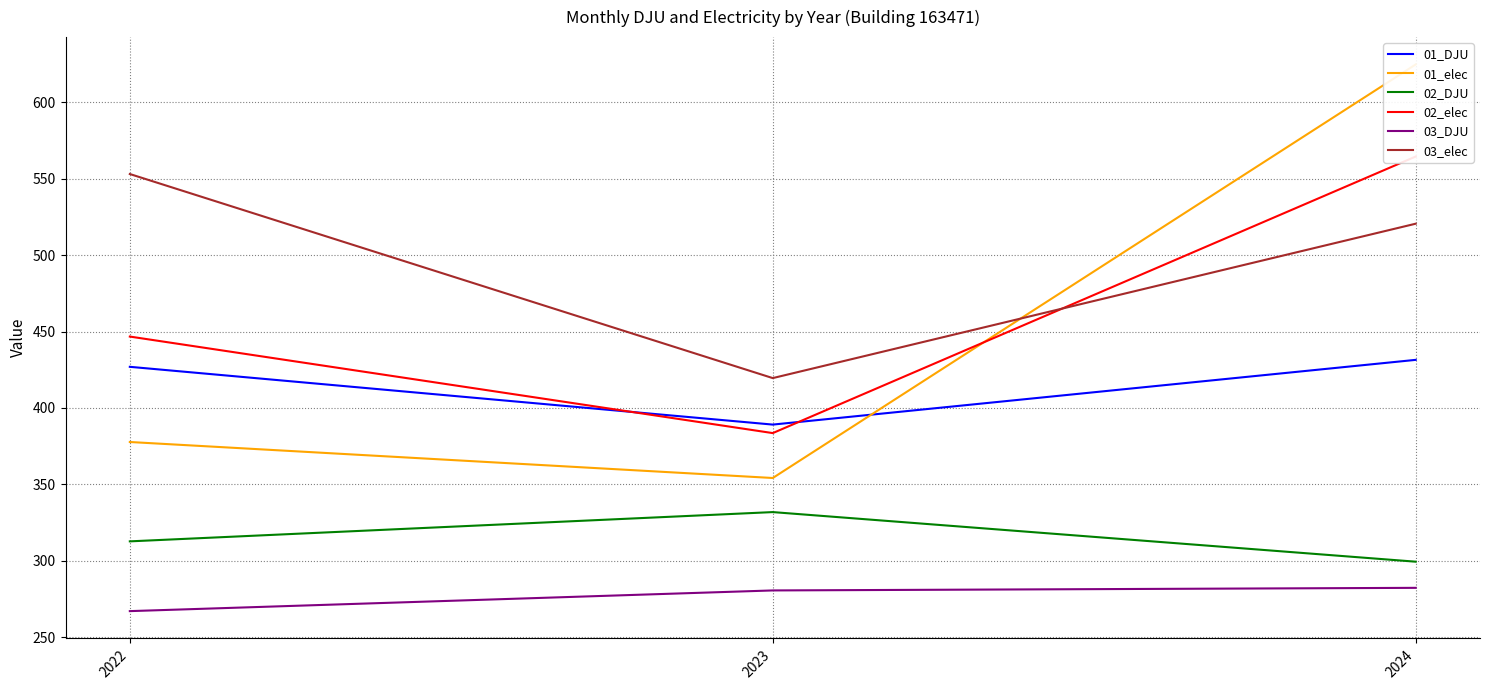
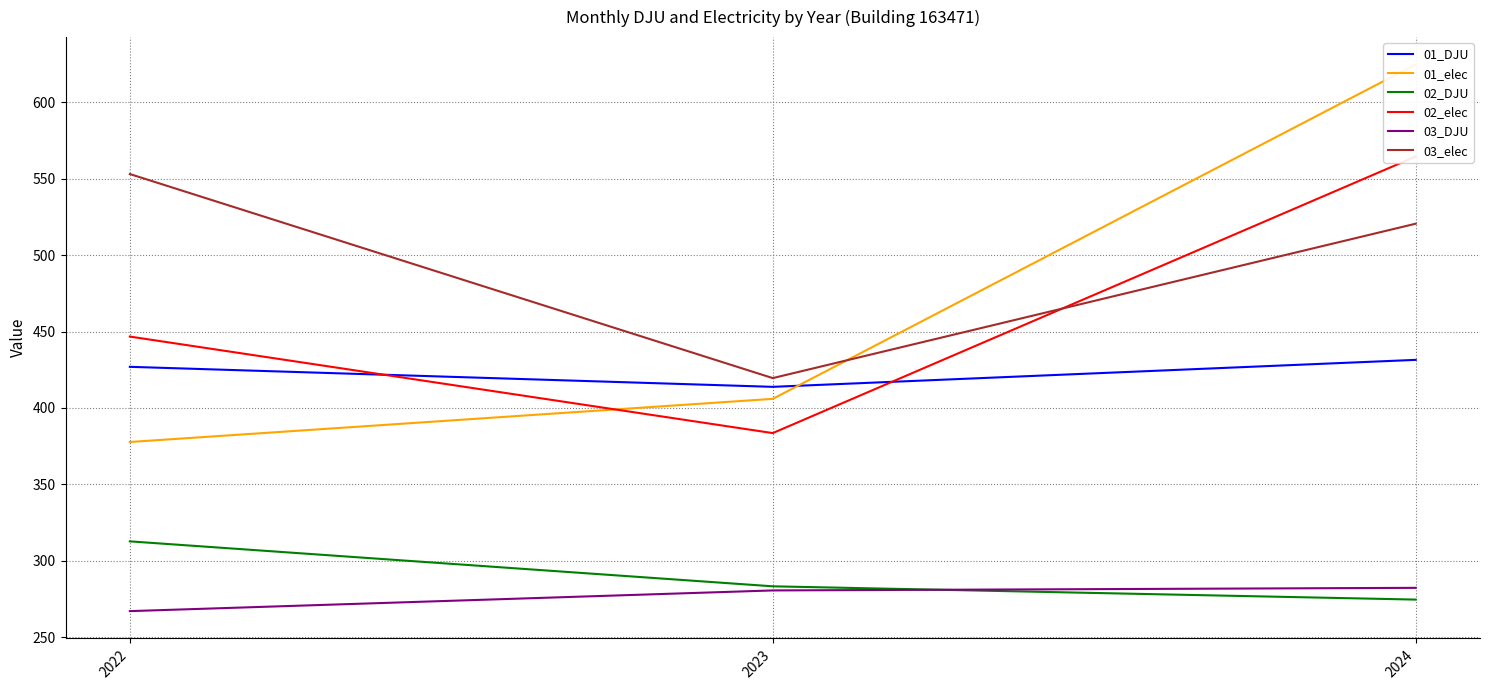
01_DJU, 2023: 389 -> 414
01_elec, 2023: 354 -> 406
02_DJU, 2023: 332 -> 283
02_DJU, 2024: 299 -> 275
